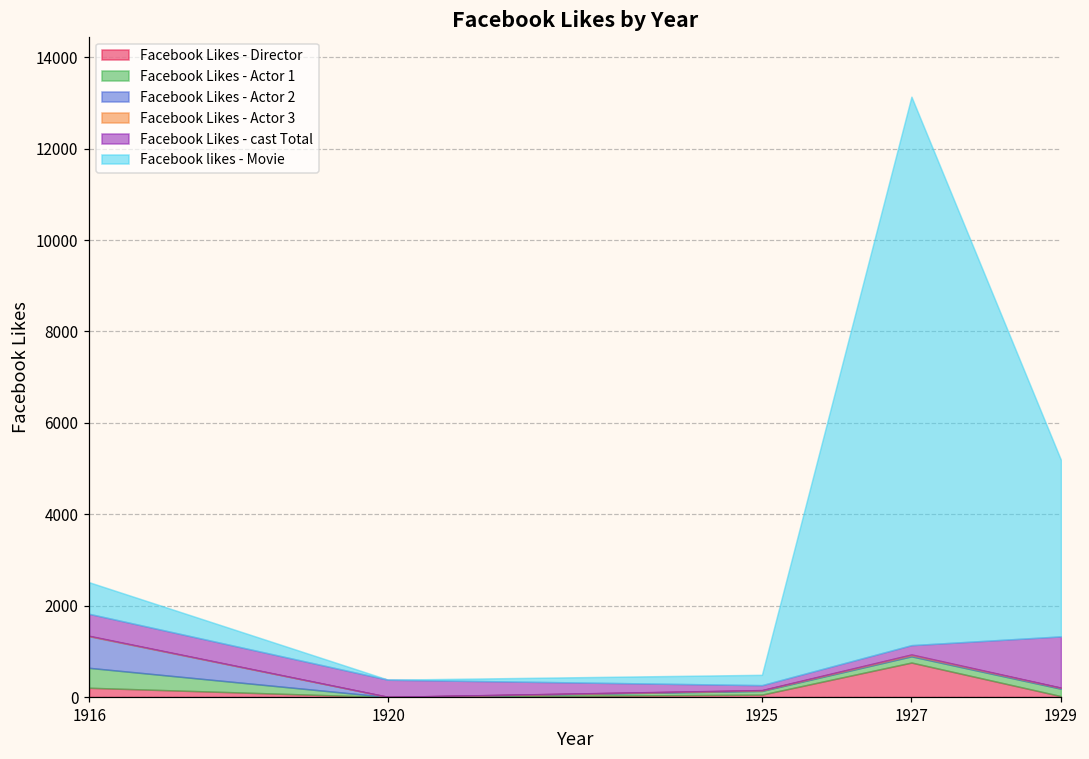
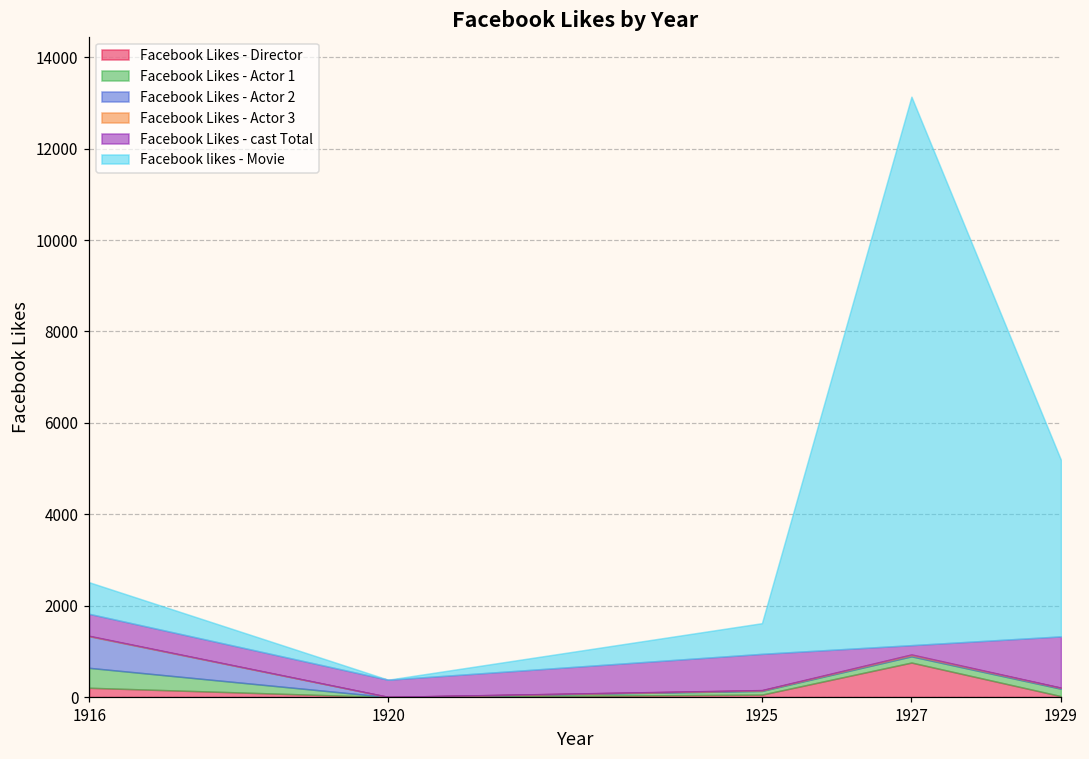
Facebook Likes - cast Total, 1925: 100 -> 800
Facebook likes - Movie, 1925: 200 -> 700
